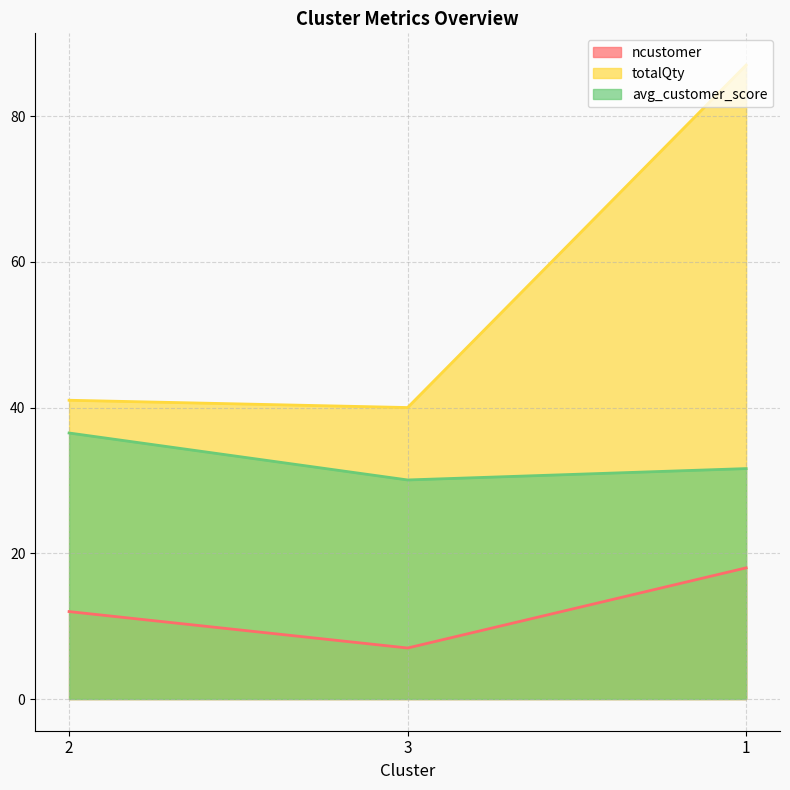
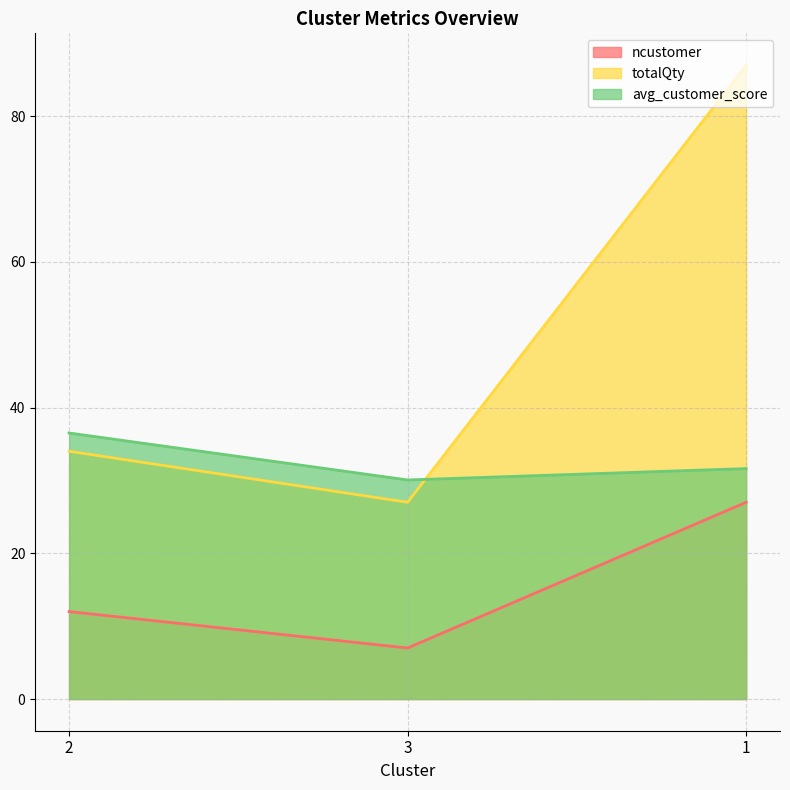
totalQty, 2: 41 -> 34
totalQty, 3: 40 -> 27
ncustomer, 1: 18 -> 27
